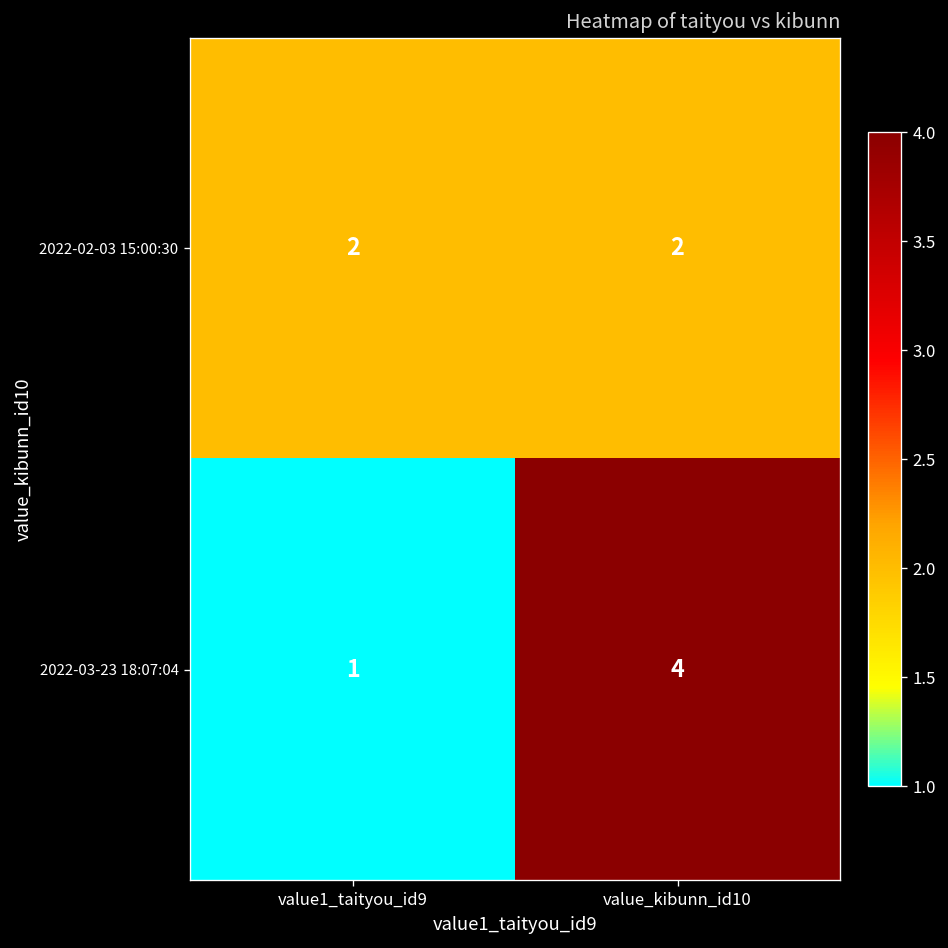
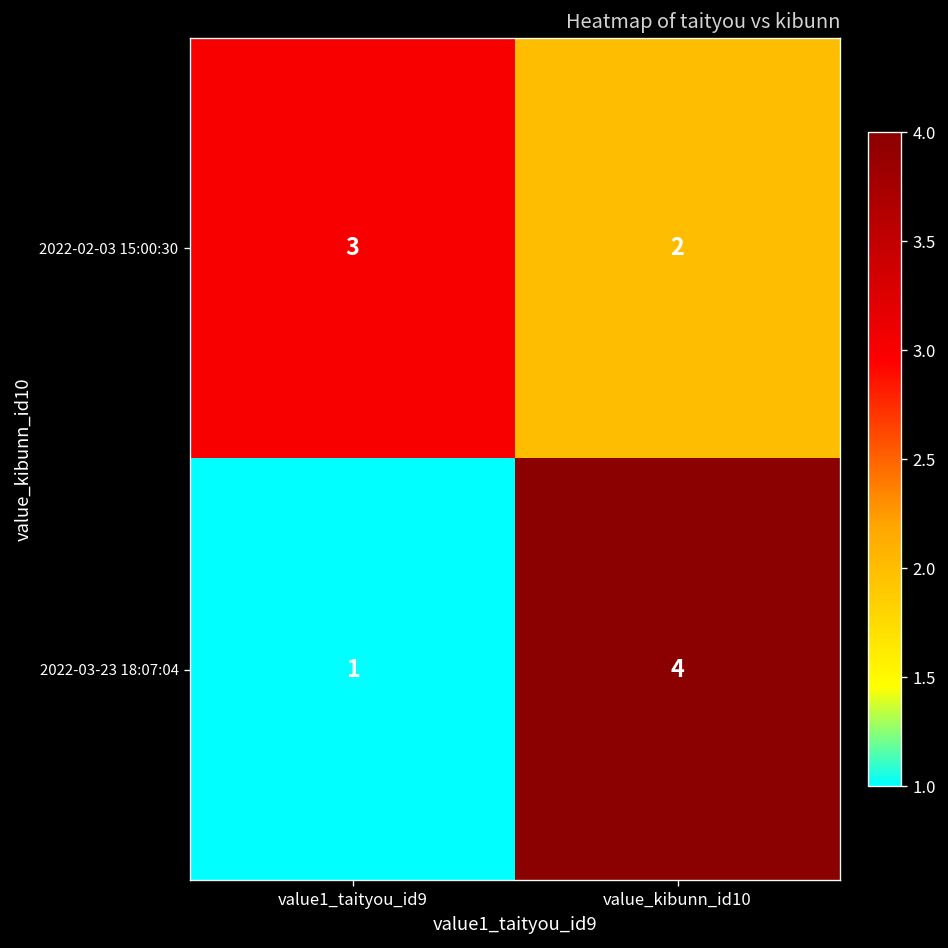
2022-02-03 15:00:30, value1_taityou_id9: 2 -> 3
